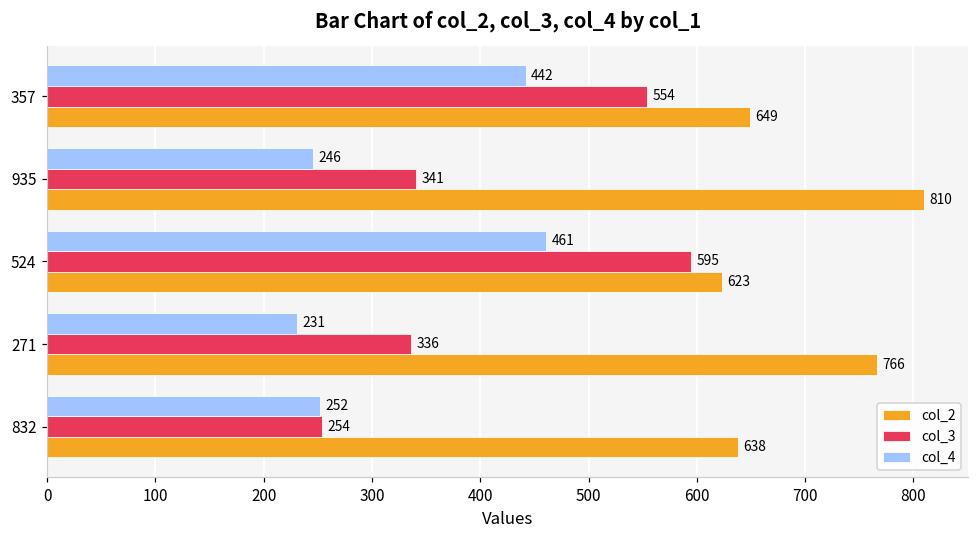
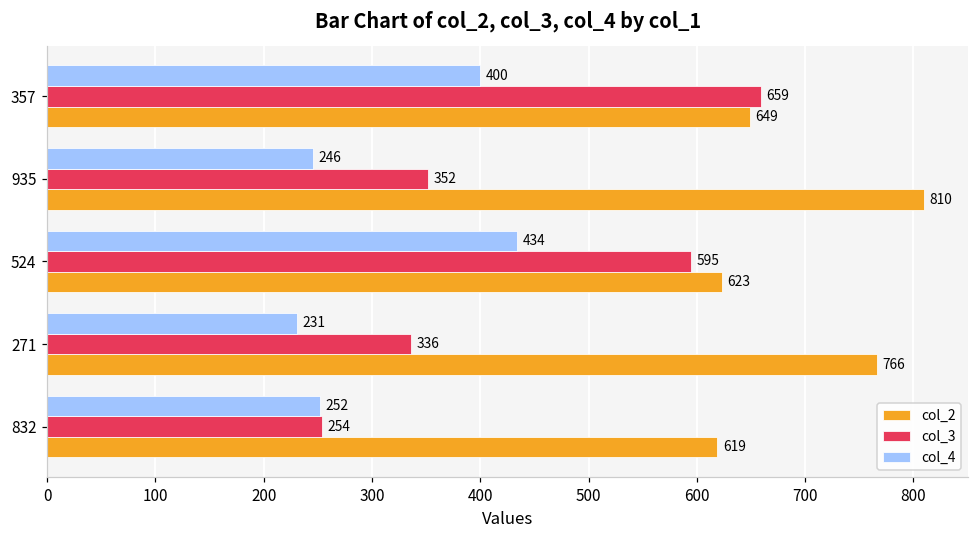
col_4, 357: 442 -> 400
col_3, 357: 554 -> 659
col_3, 935: 341 -> 352
col_4, 524: 461 -> 434
col_2, 832: 638 -> 619
